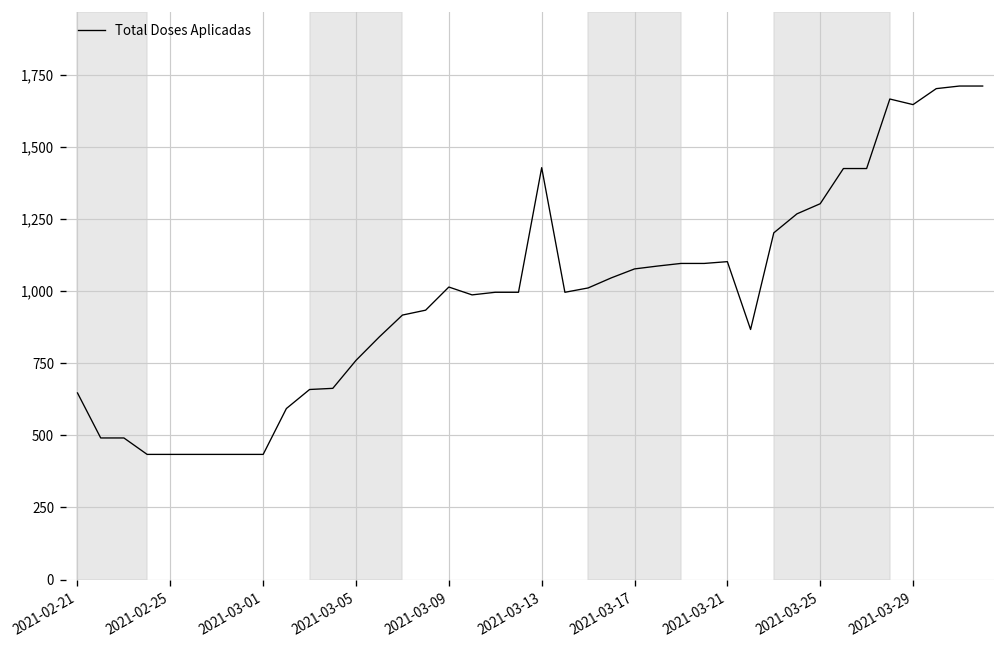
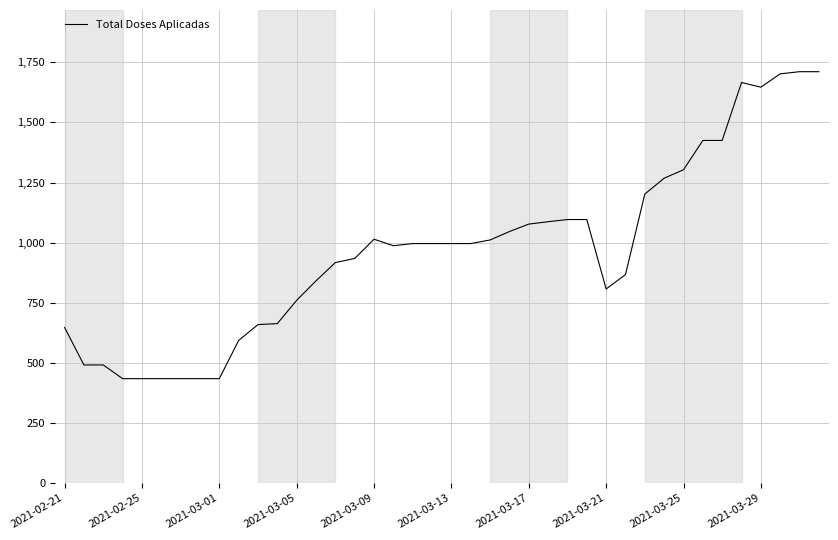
2021-03-13: 1,430 -> 1,000
2021-03-21: 1,100 -> 810
